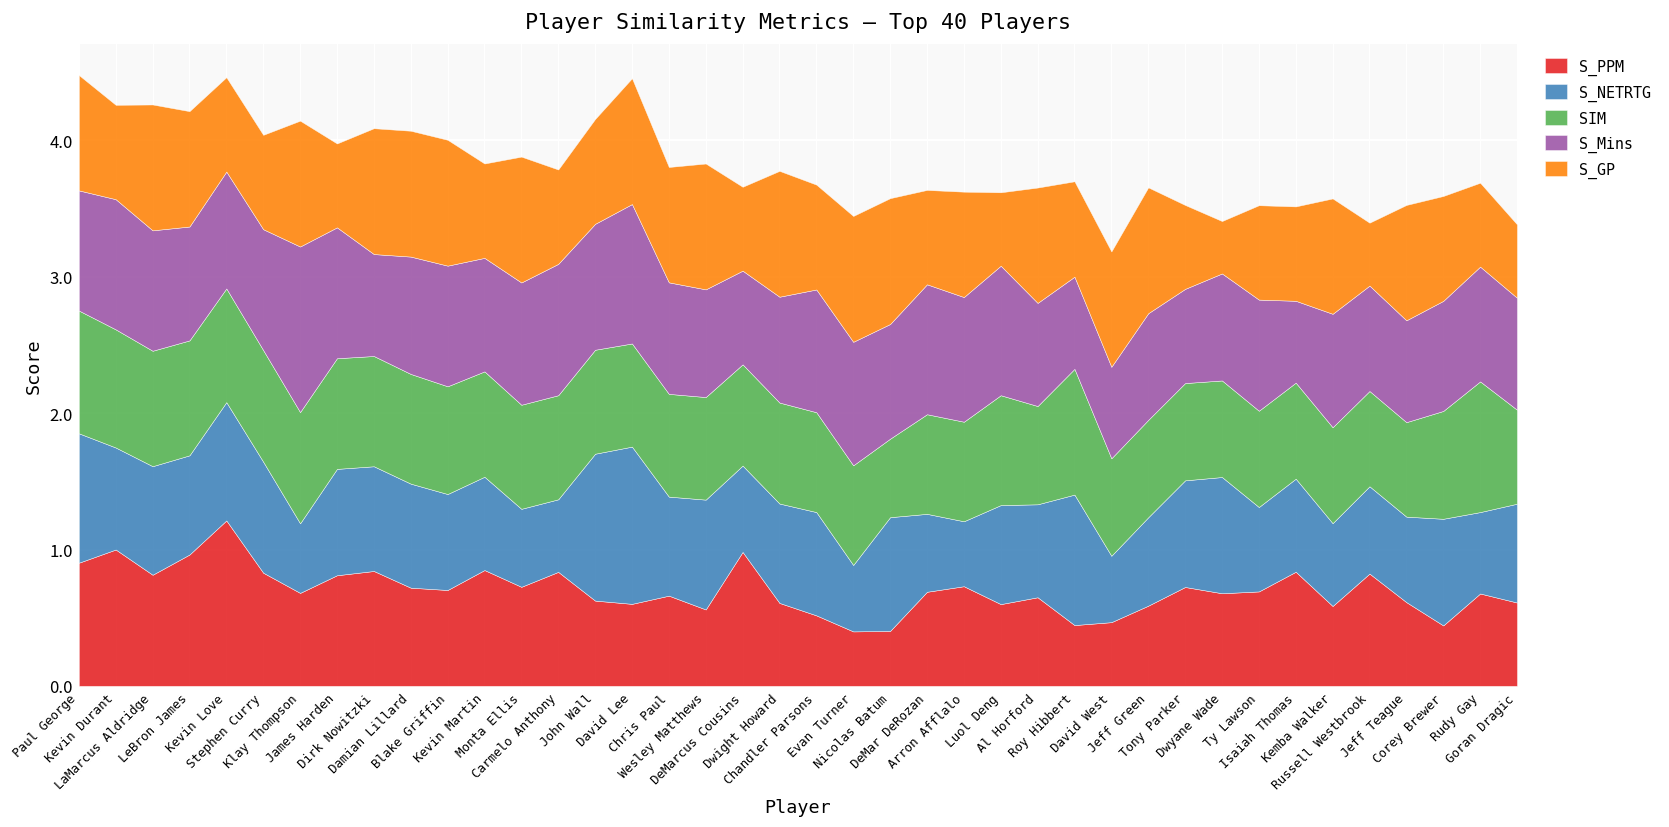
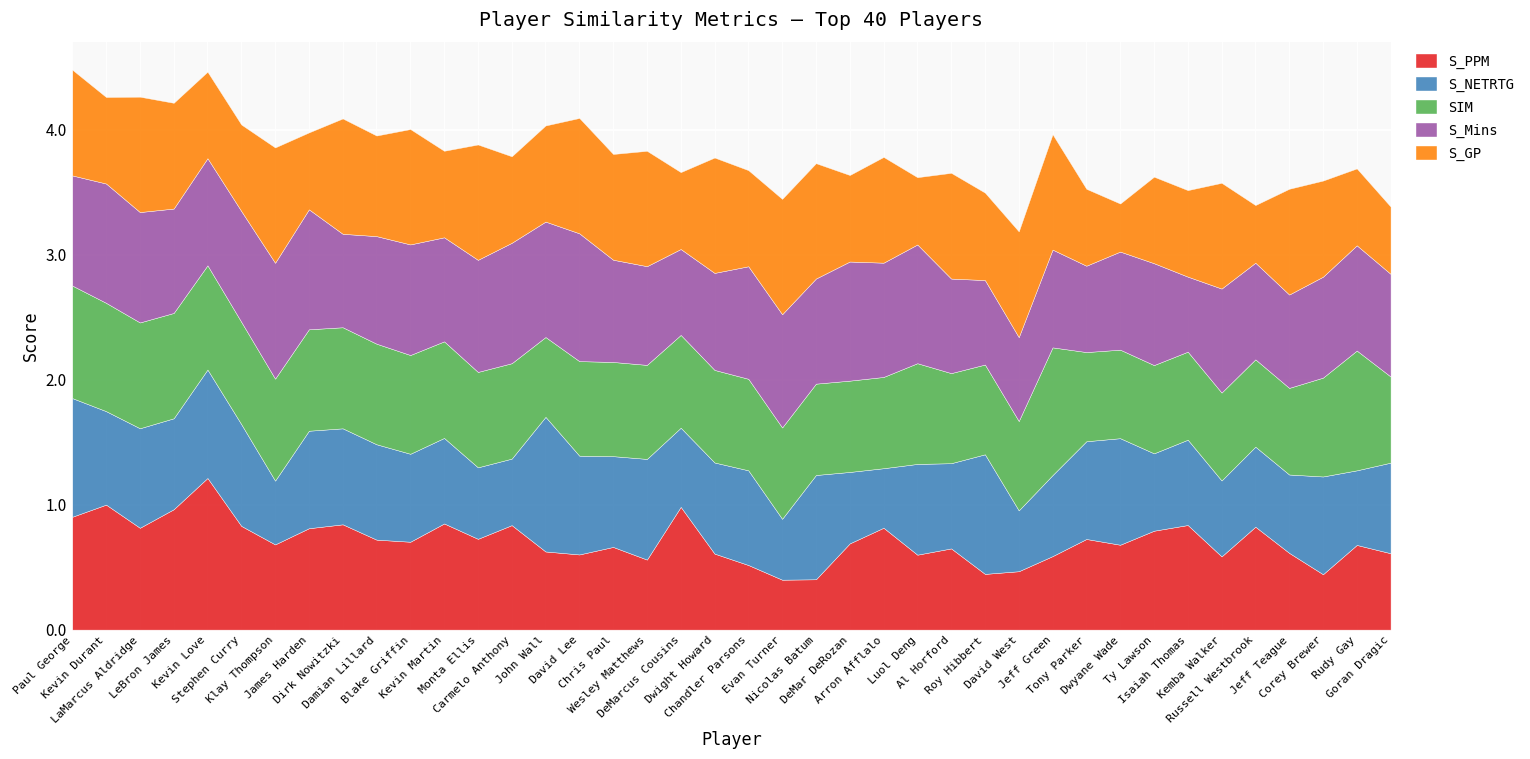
S_Mins, Klay Thompson: 1.21 -> 0.93
S_GP, Damian Lillard: 0.92 -> 0.80
SIM, John Wall: 0.76 -> 0.64
S_NETRTG, David Lee: 1.15 -> 0.79
SIM, Nicolas Batum: 0.58 -> 0.73
S_PPM, Arron Afflalo: 0.73 -> 0.82
S_GP, Arron Afflalo: 0.77 -> 0.85
SIM, Roy Hibbert: 0.92 -> 0.72
SIM, Jeff Green: 0.71 -> 1.02
S_PPM, Ty Lawson: 0.69 -> 0.79
